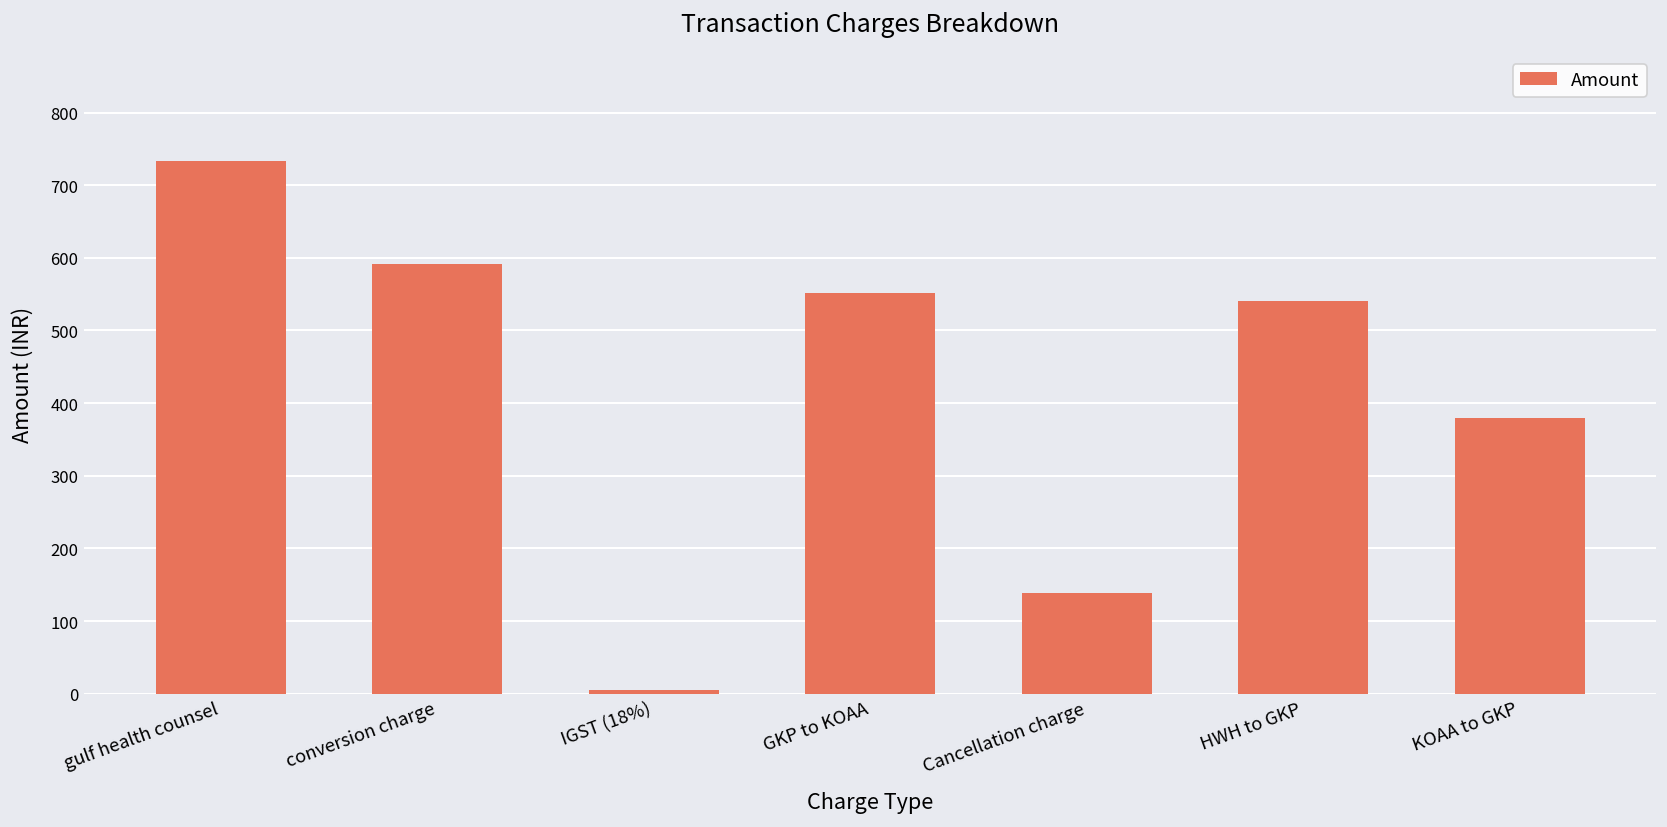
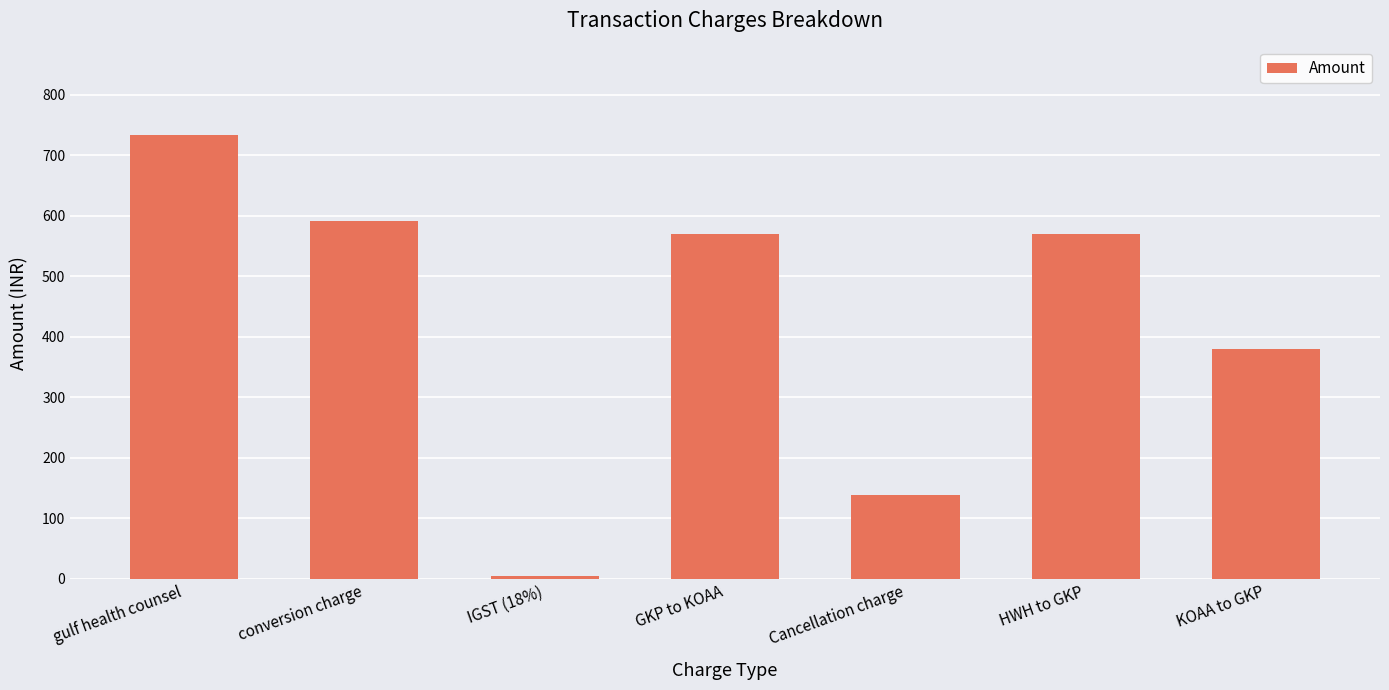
GKP to KOAA: 550 -> 570
HWH to GKP: 540 -> 570
